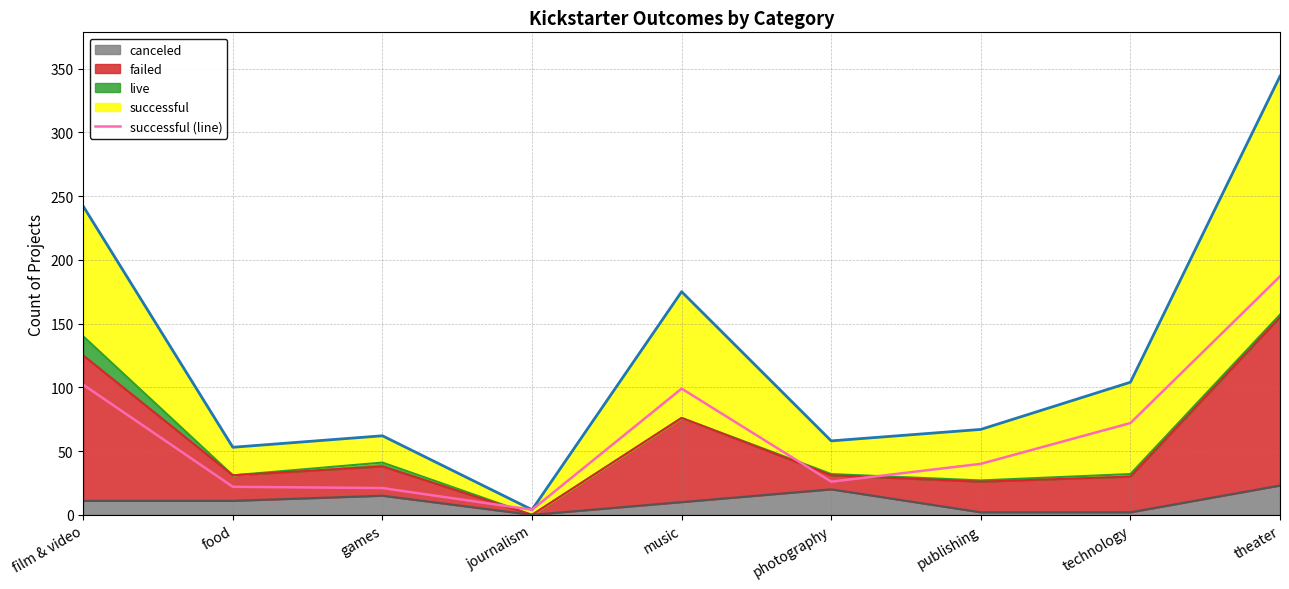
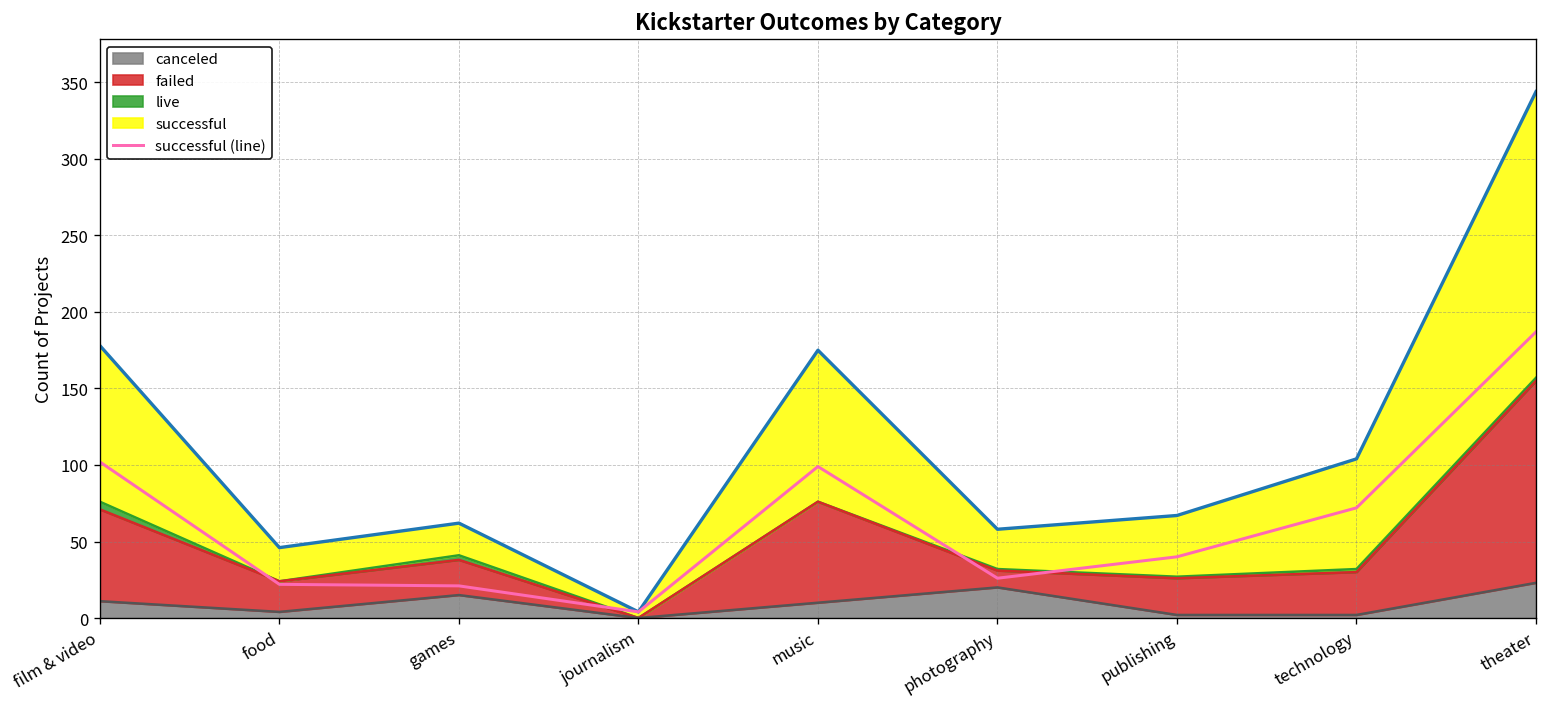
failed, film & video: 114 -> 60
live, film & video: 15 -> 5
canceled, food: 11 -> 4
